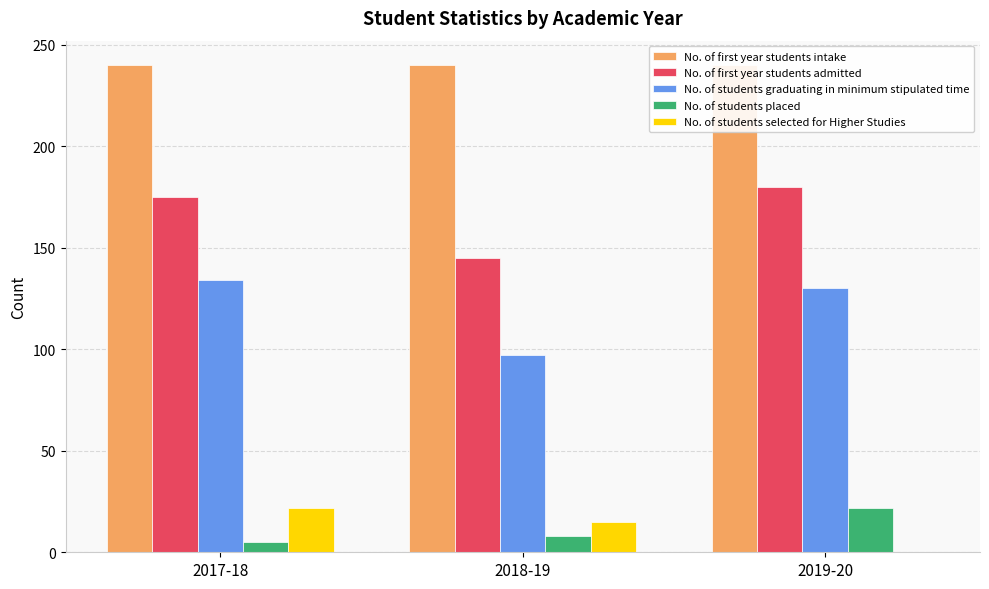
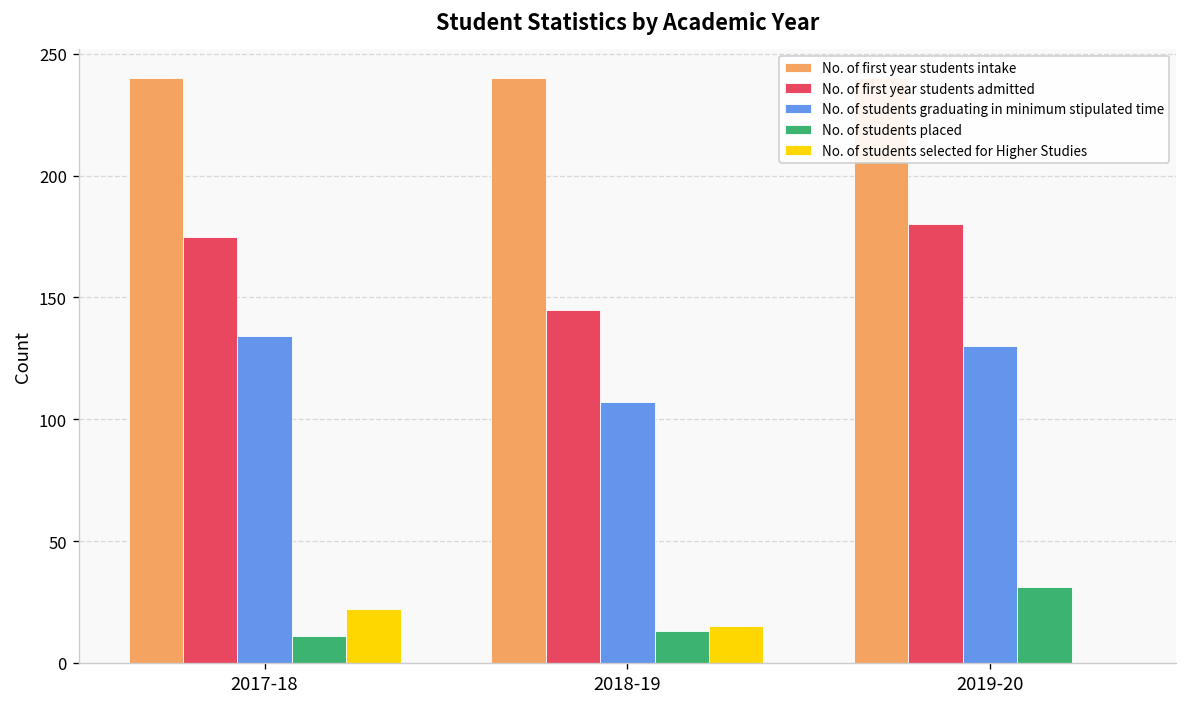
No. of students placed, 2017-18: 5 -> 11
No. of students graduating in minimum stipulated time, 2018-19: 97 -> 107
No. of students placed, 2018-19: 8 -> 13
No. of students placed, 2019-20: 22 -> 31
